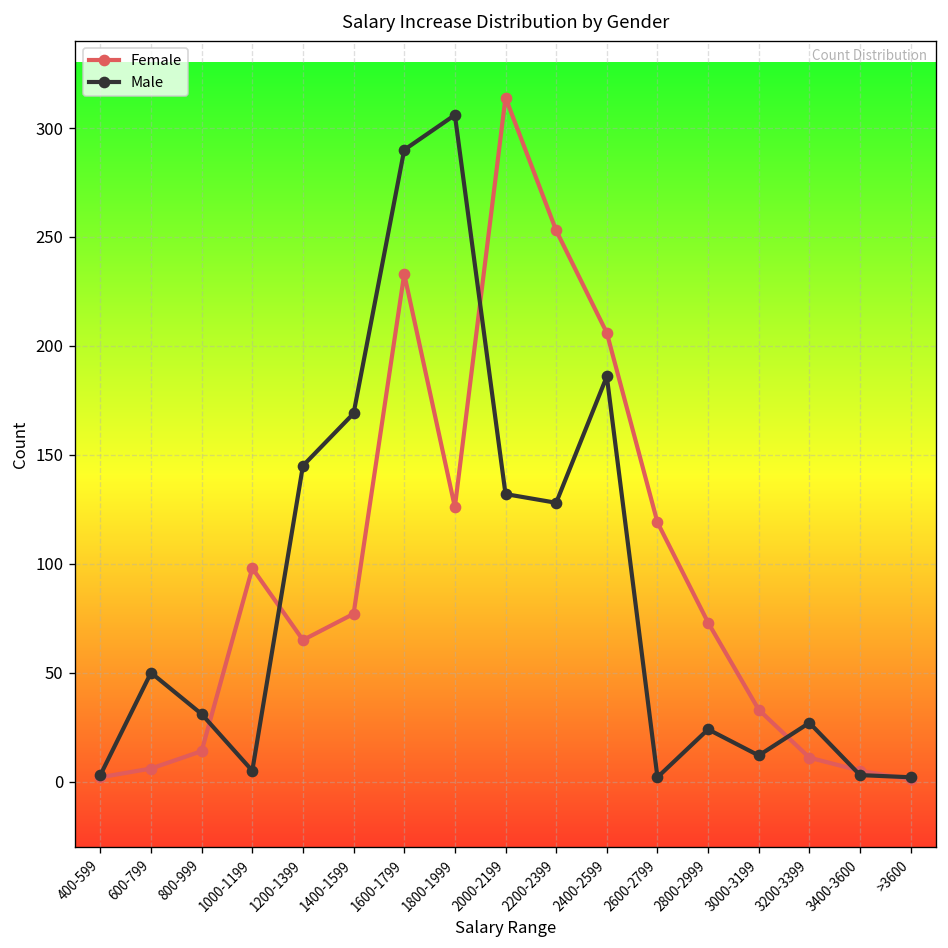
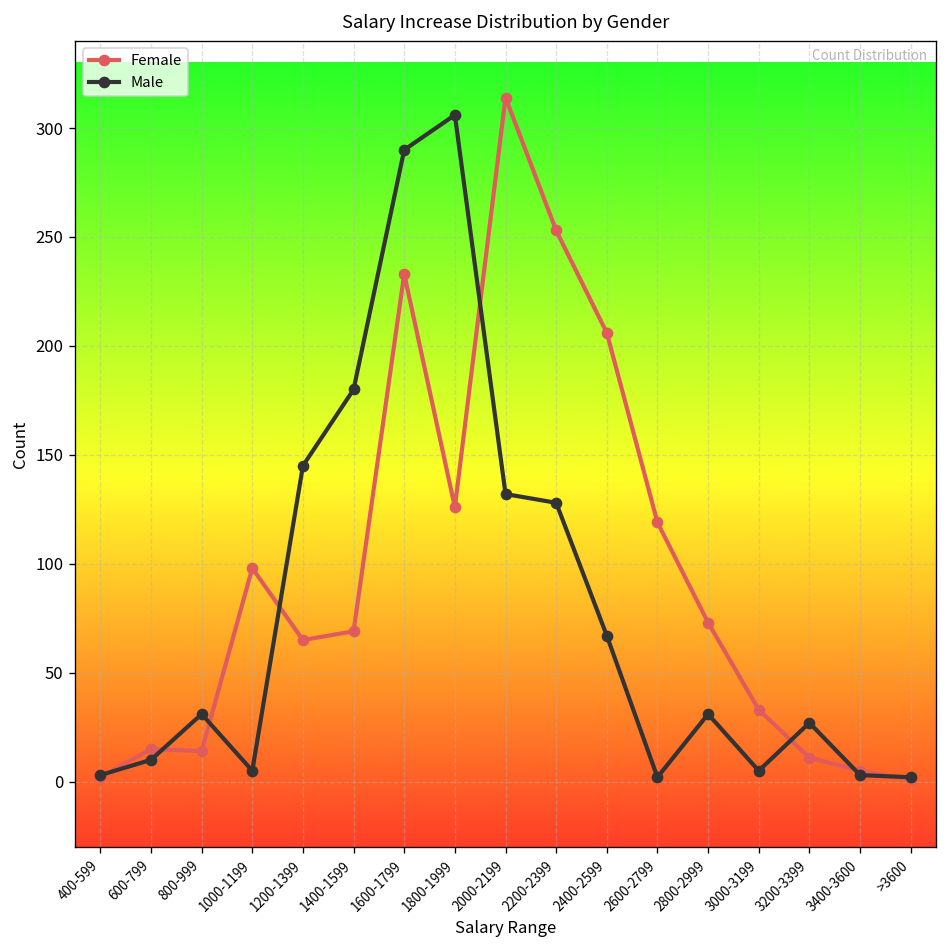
Female, 600-799: 6 -> 15
Male, 600-799: 50 -> 10
Female, 1400-1599: 77 -> 69
Male, 1400-1599: 169 -> 180
Male, 2400-2599: 186 -> 67
Male, 2800-2999: 24 -> 31
Male, 3000-3199: 12 -> 5
